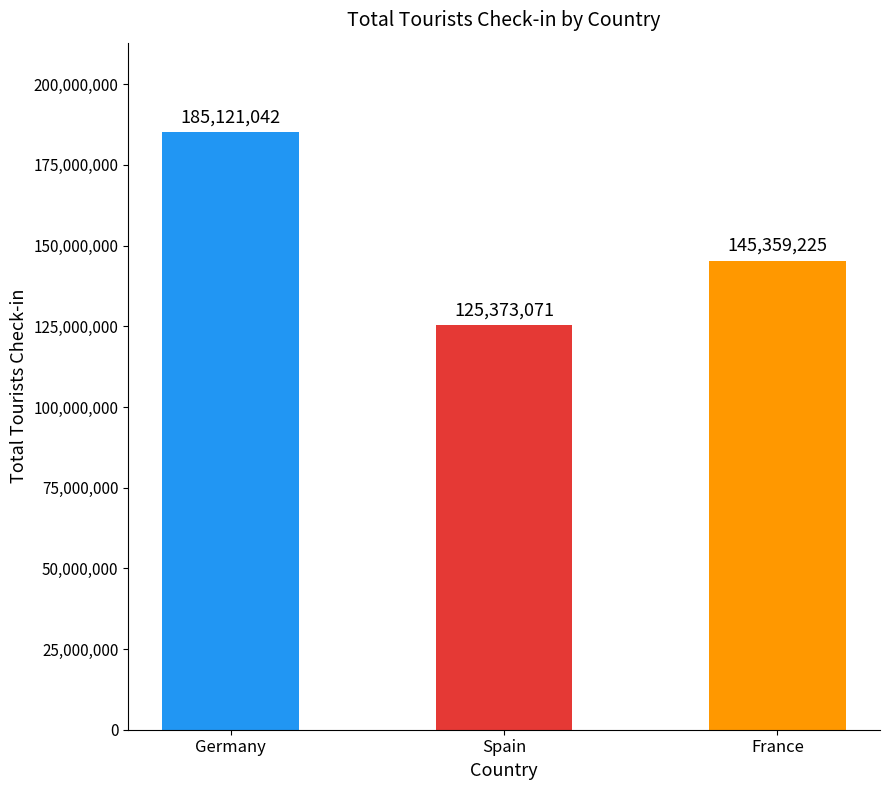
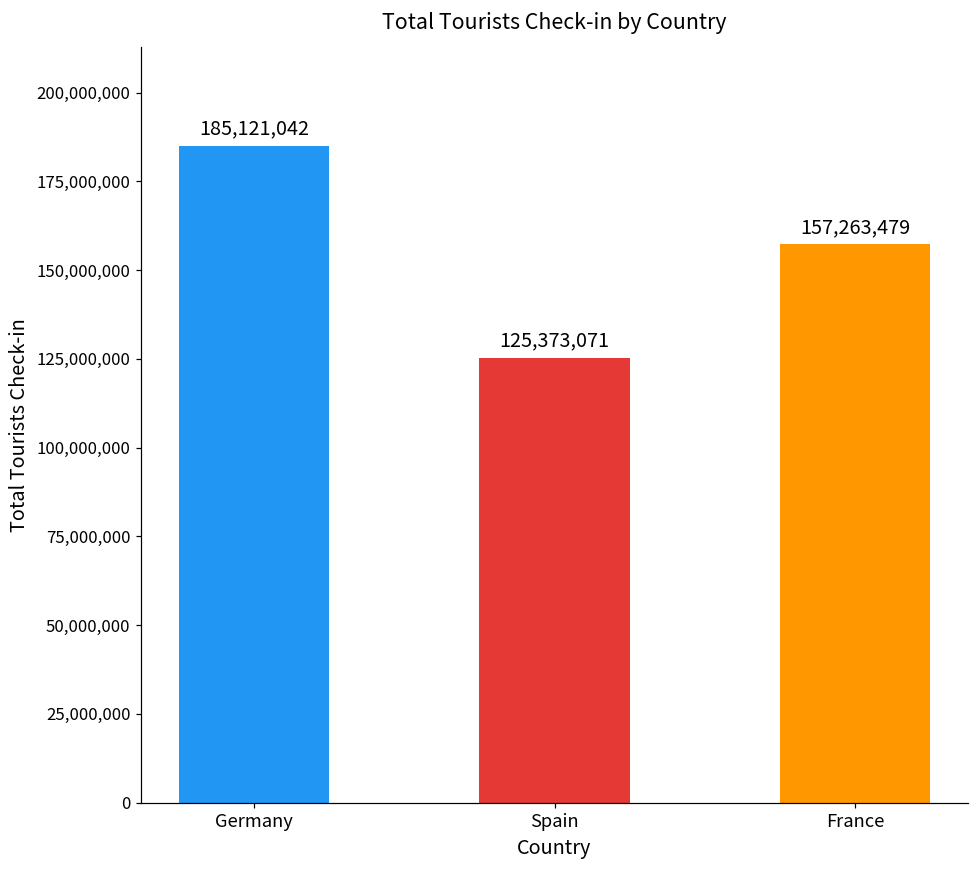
France: 145,359,225 -> 157,263,479
